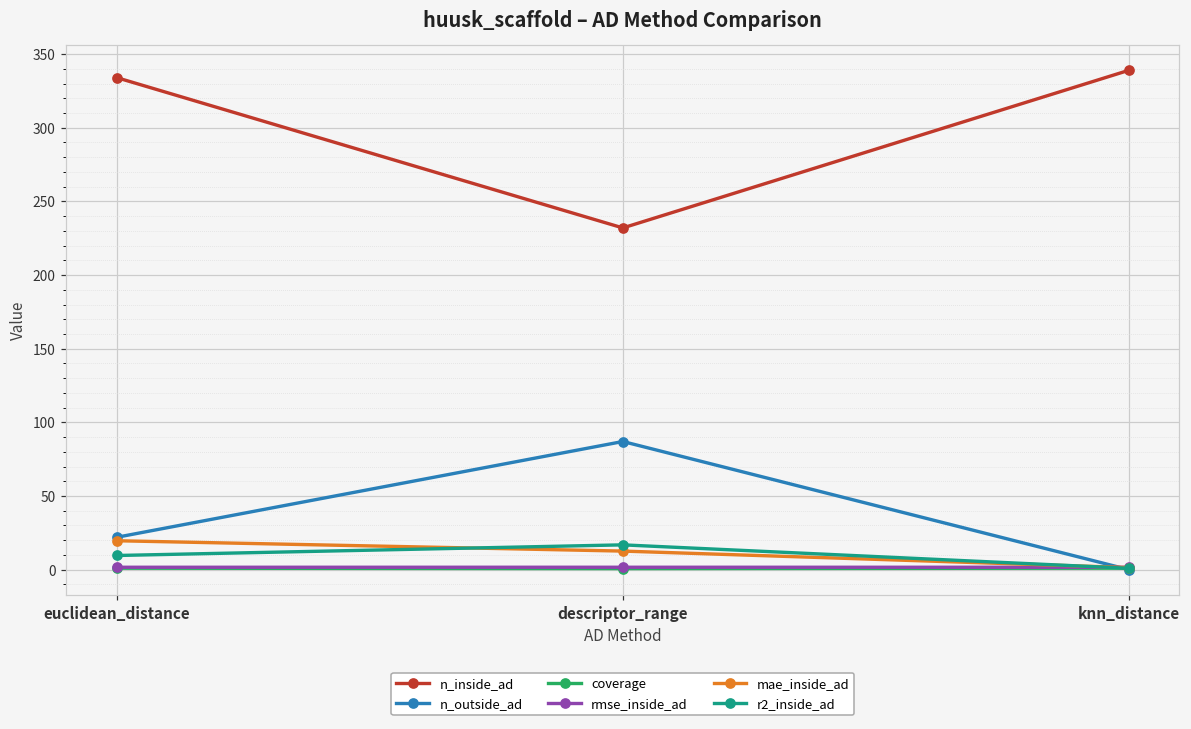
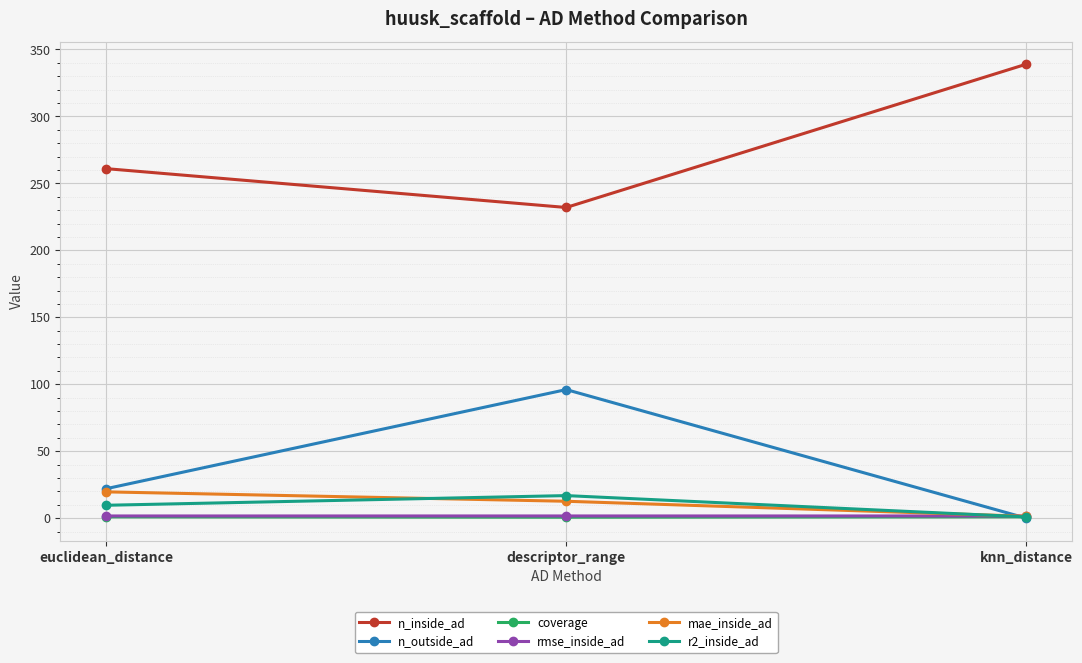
n_inside_ad, euclidean_distance: 334 -> 261
n_outside_ad, descriptor_range: 87 -> 96
